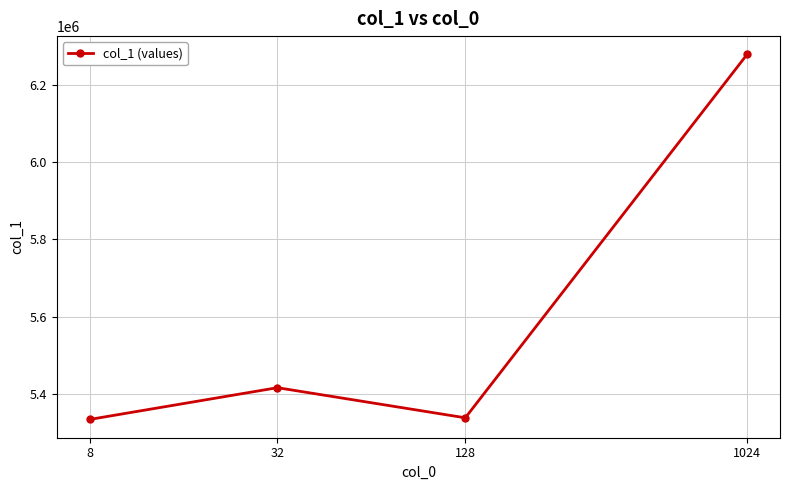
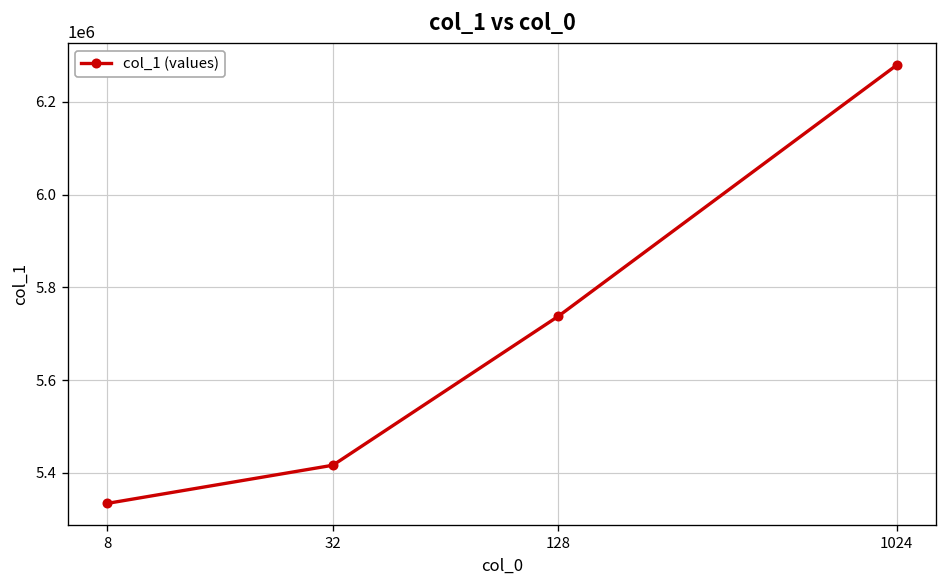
128: 5340000 -> 5740000
